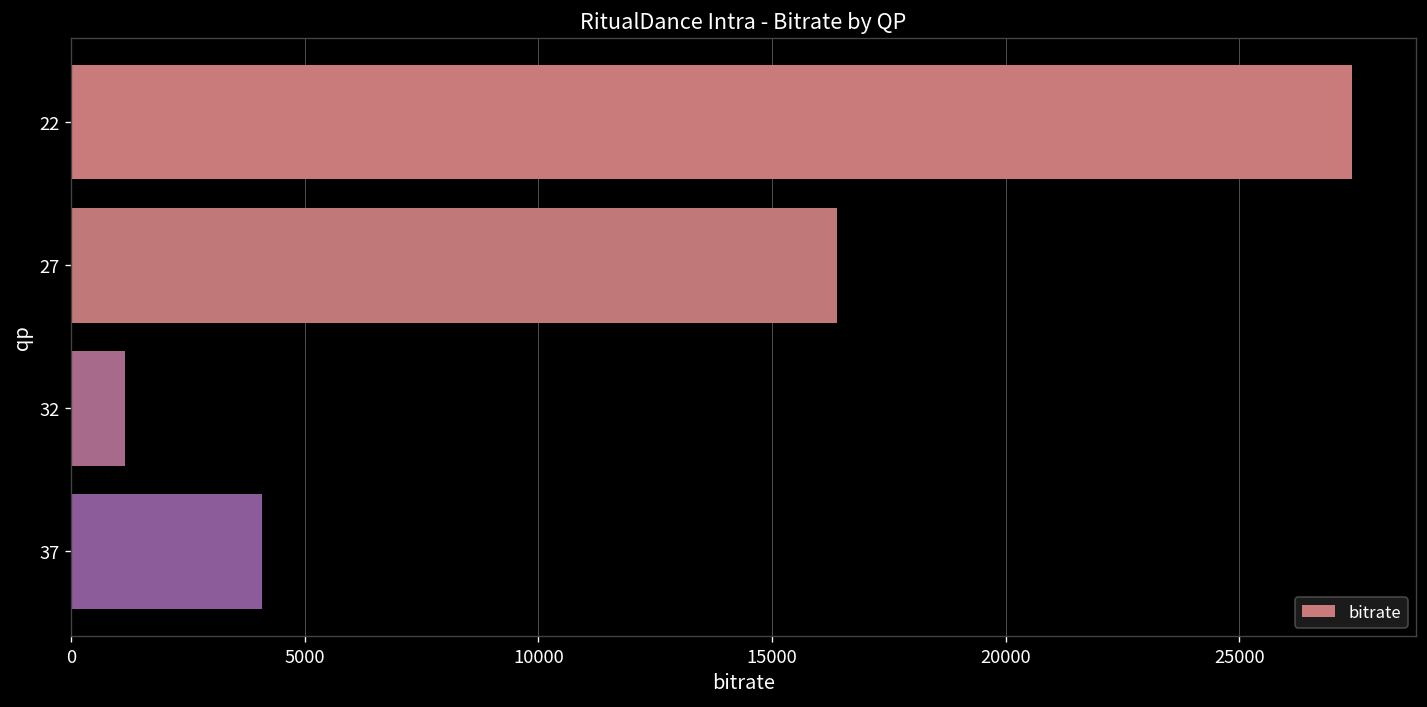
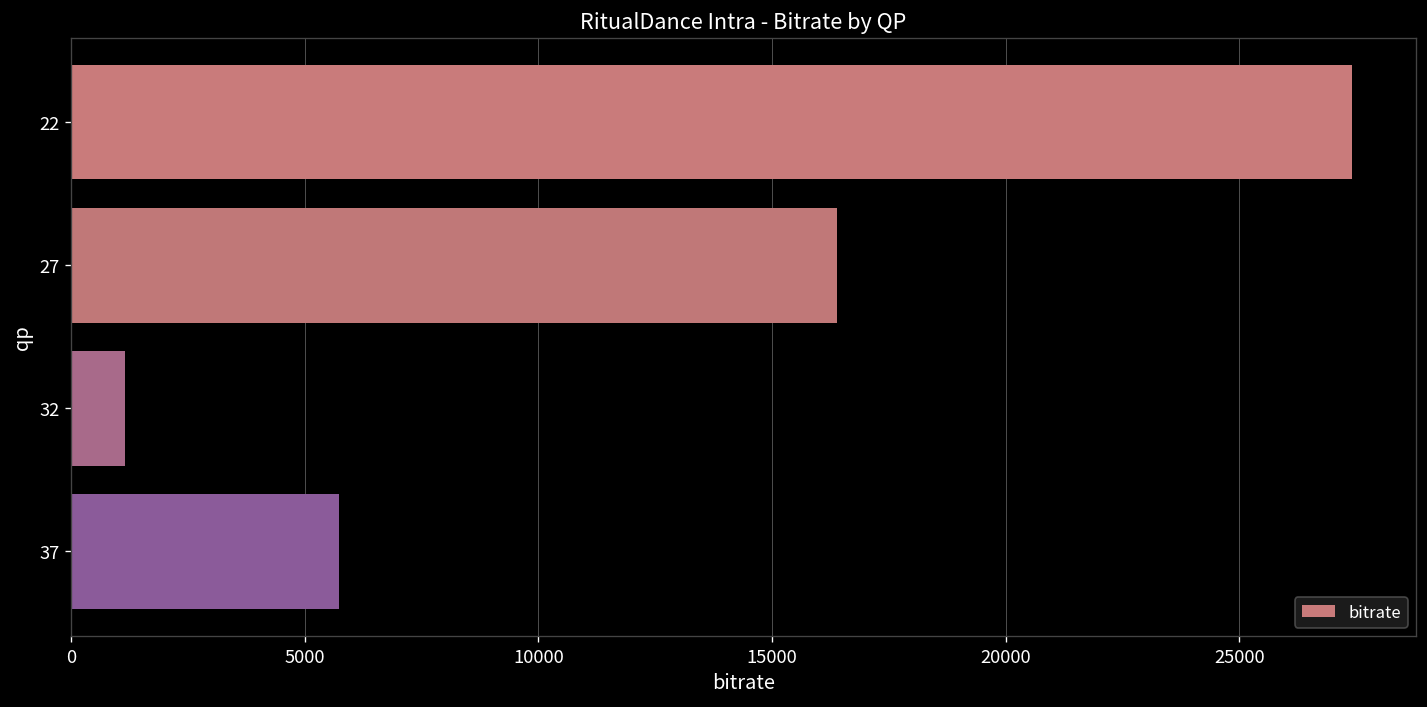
37: 4100 -> 5700
